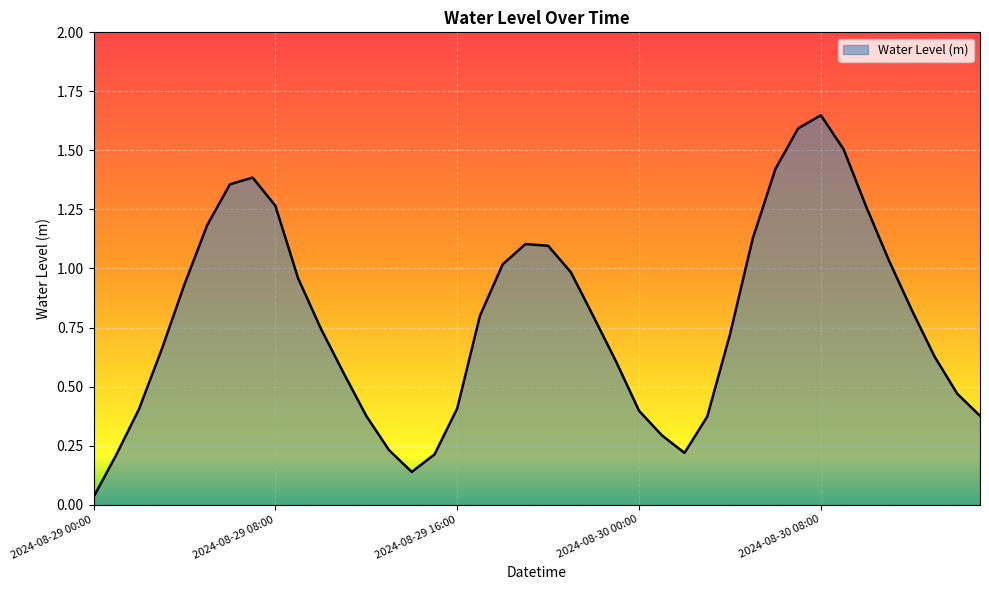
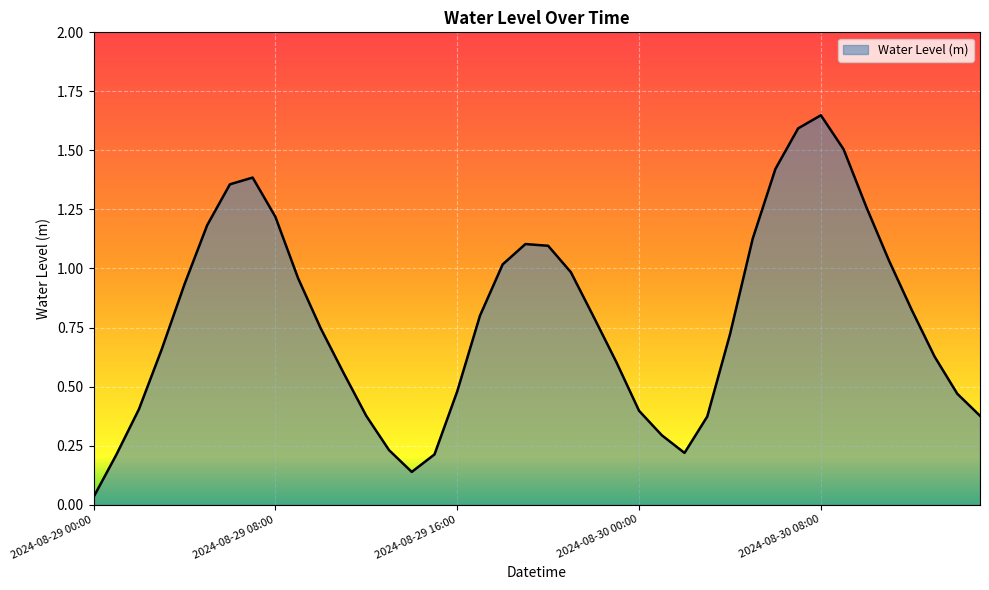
2024-08-29 08:00: 1.27 -> 1.22
2024-08-29 16:00: 0.41 -> 0.48
